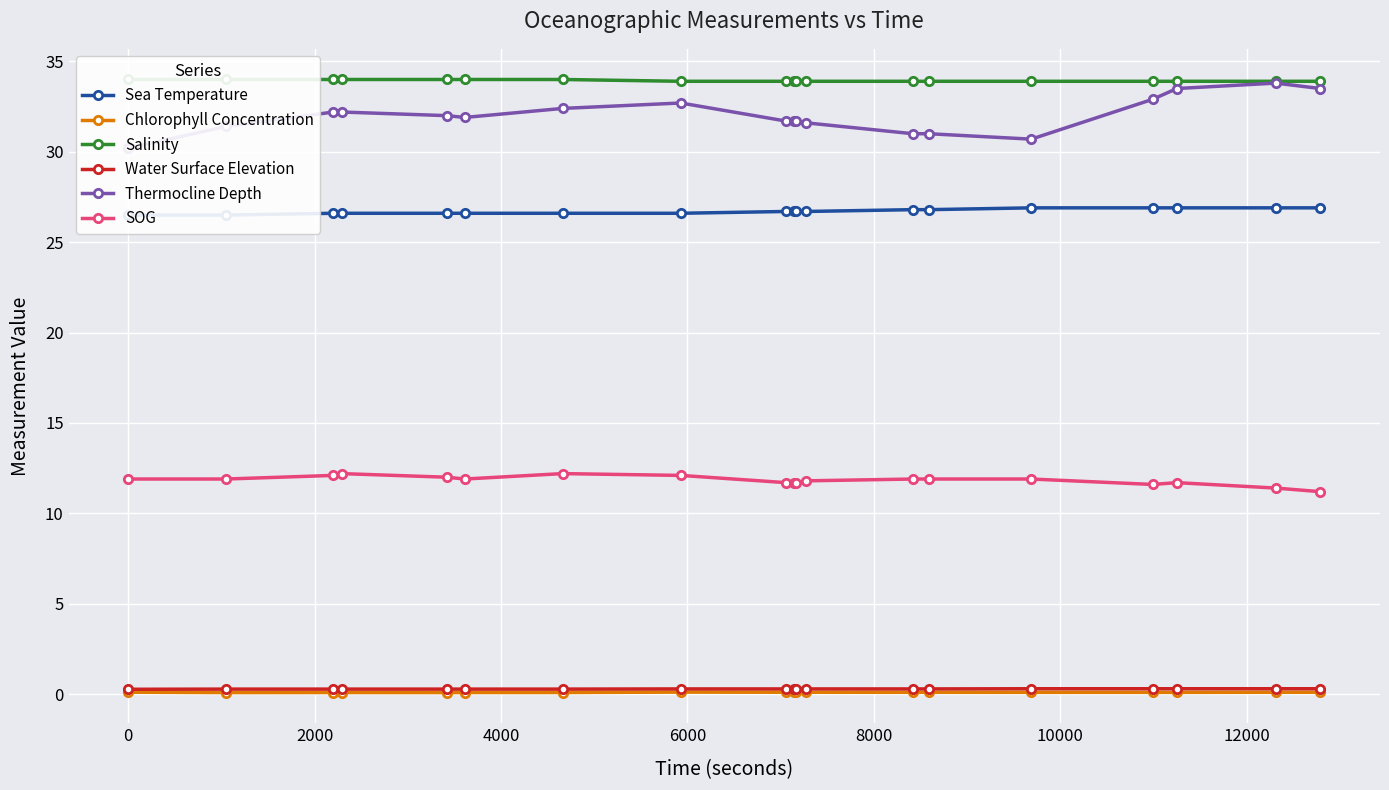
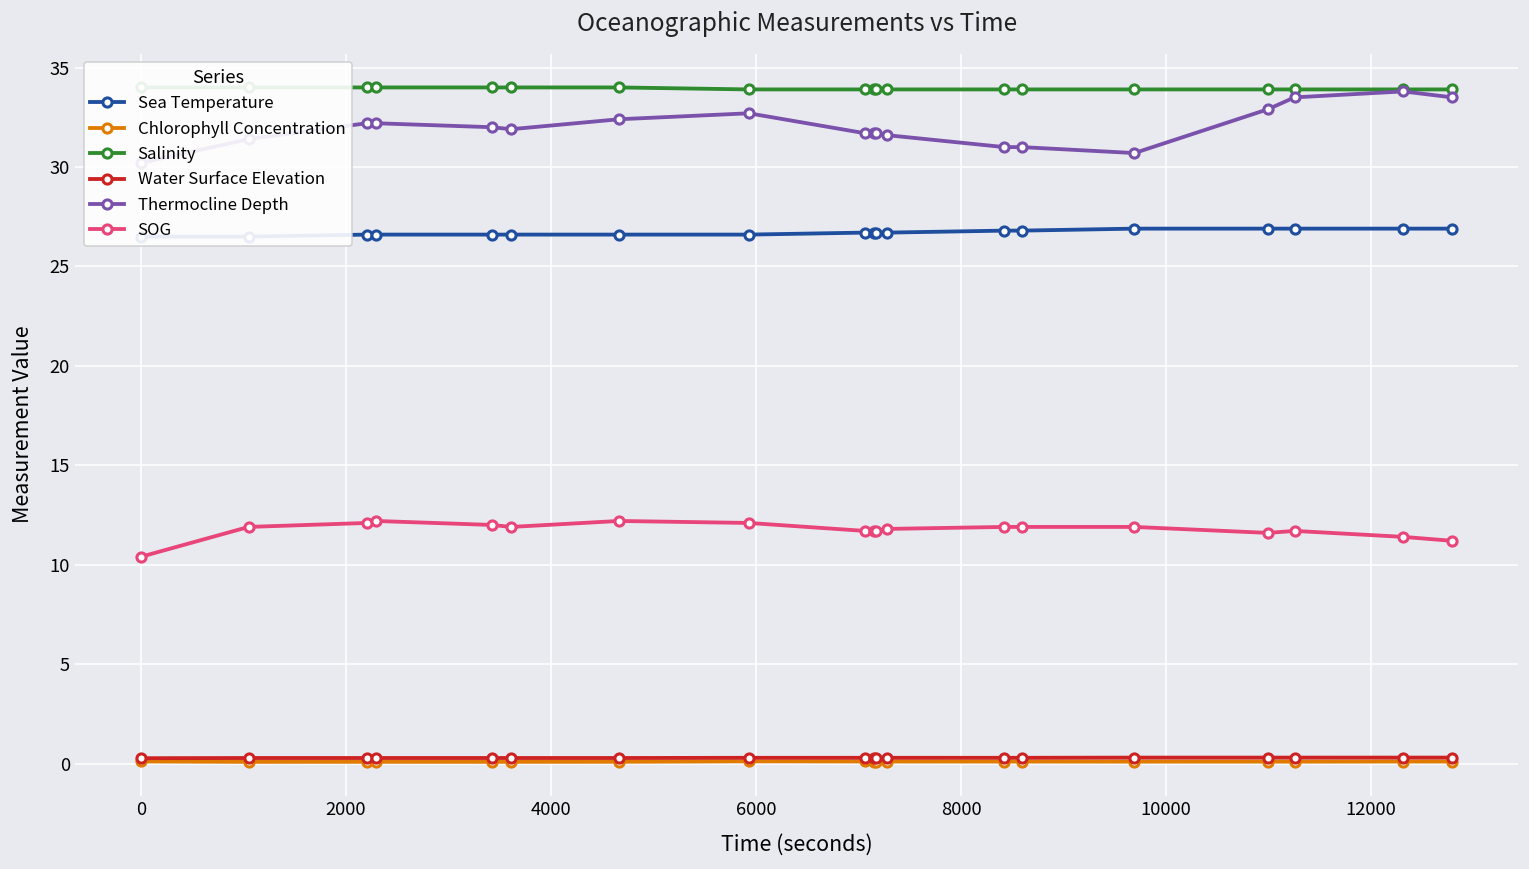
SOG, 0: 11.9 -> 10.4
